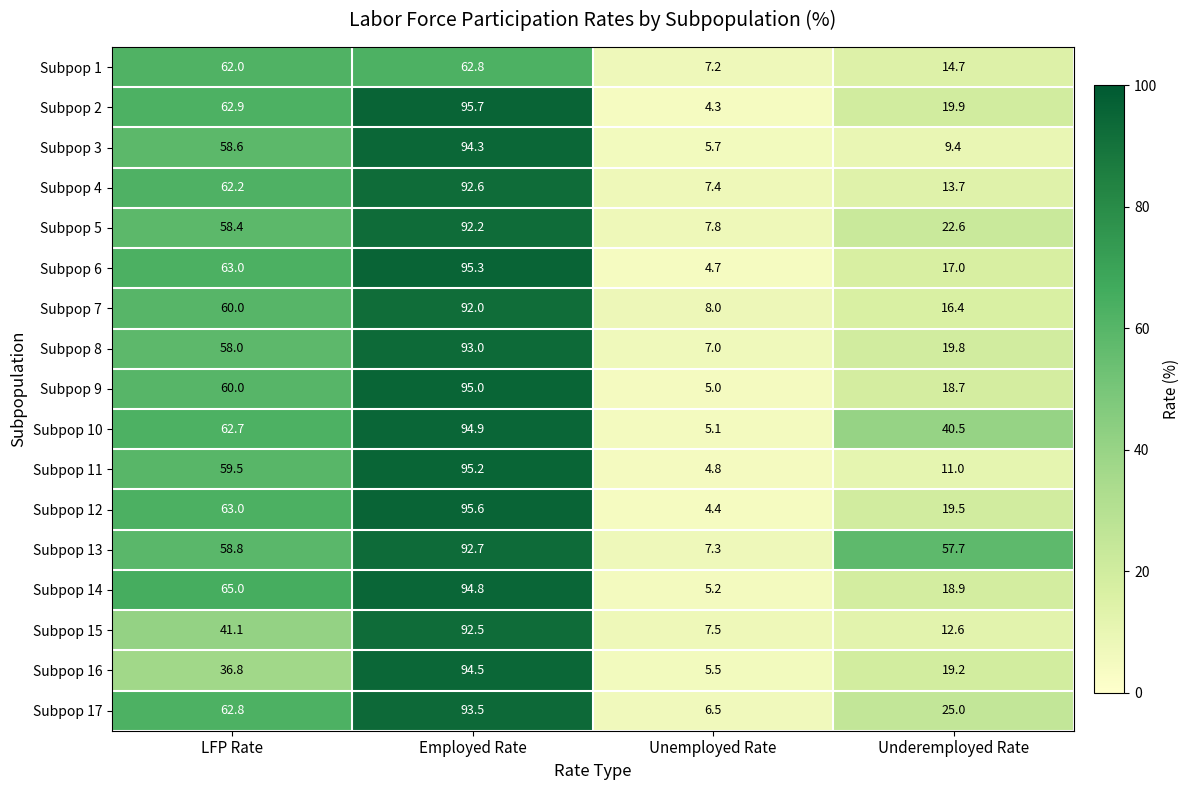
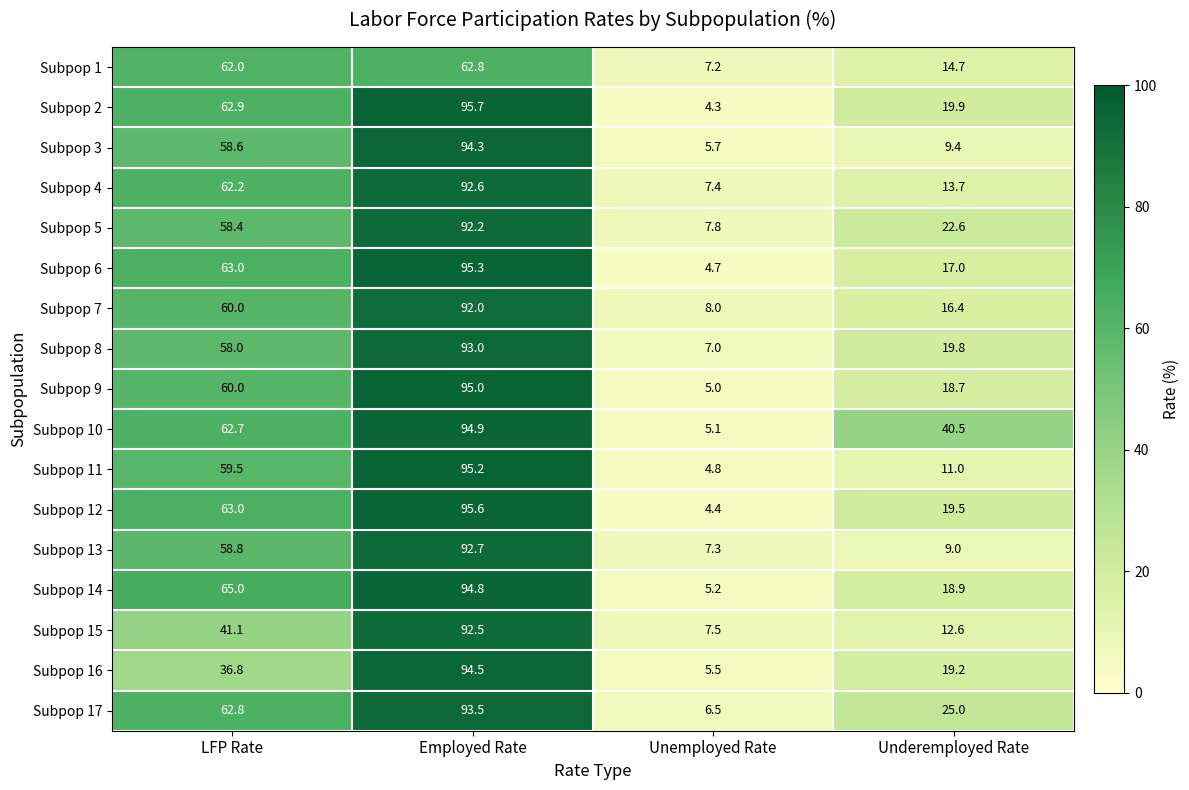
Subpop 13, Underemployed Rate: 57.7 -> 9.0
